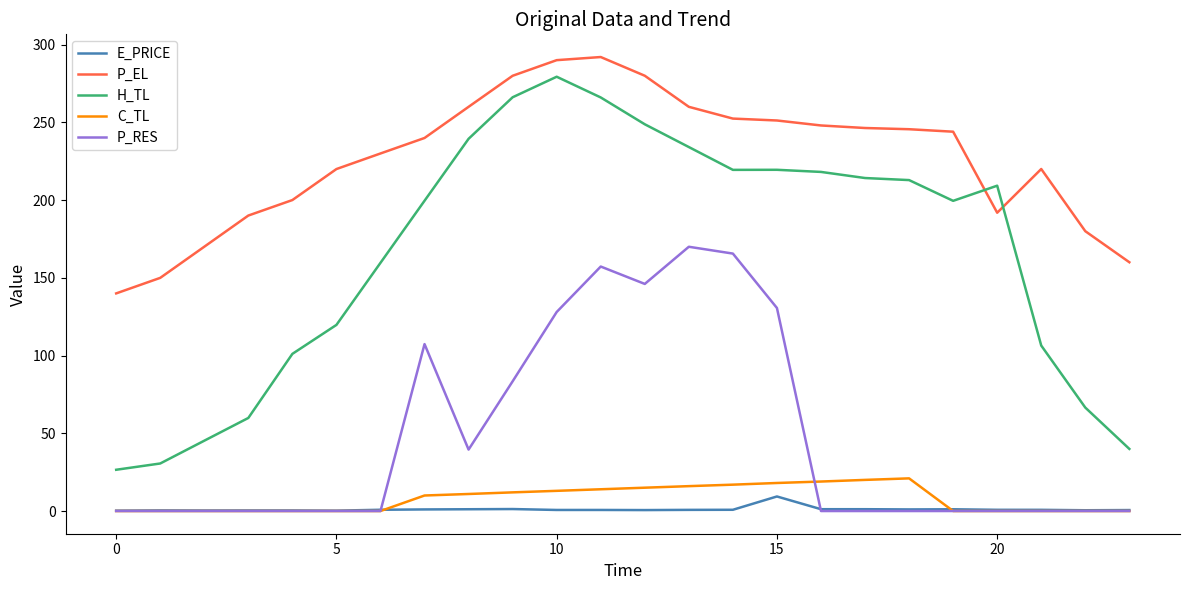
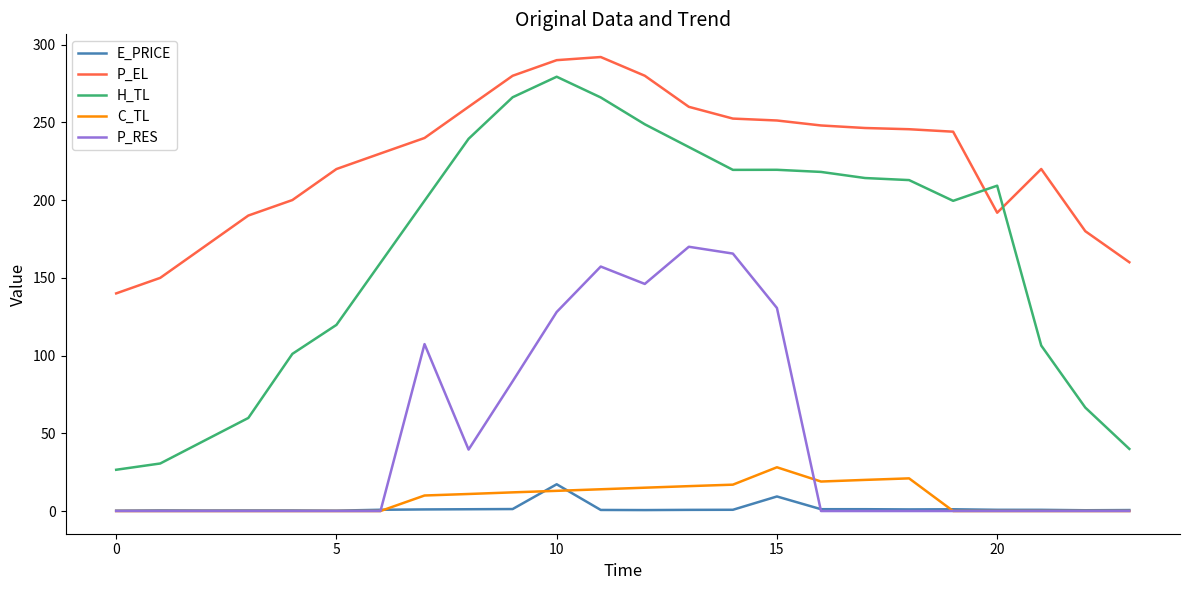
E_PRICE, 10: 1 -> 17
C_TL, 15: 18 -> 28
